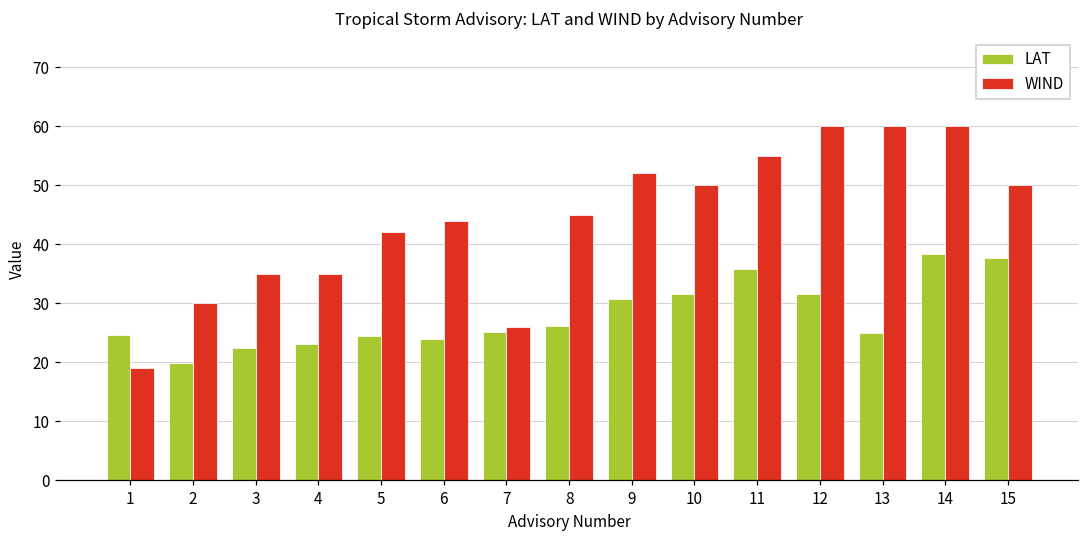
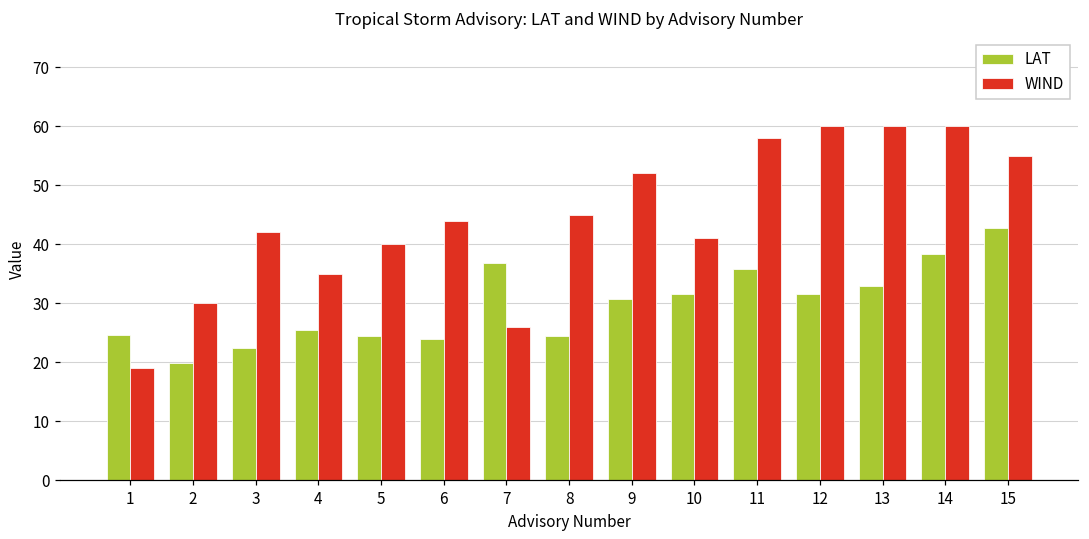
WIND, 3: 35 -> 42
LAT, 4: 23 -> 25
WIND, 5: 42 -> 40
LAT, 7: 25 -> 37
LAT, 8: 26 -> 25
WIND, 10: 50 -> 41
WIND, 11: 55 -> 58
LAT, 13: 25 -> 33
LAT, 15: 38 -> 43
WIND, 15: 50 -> 55
